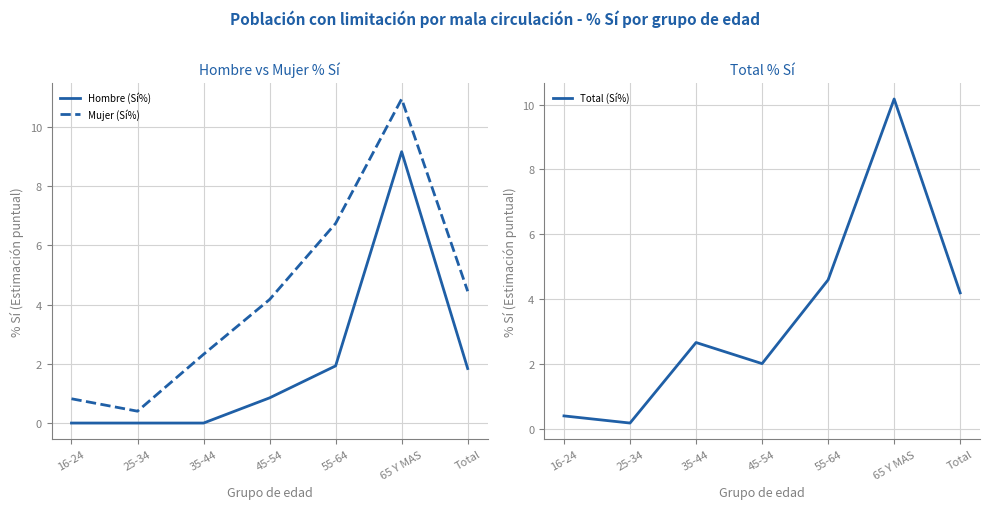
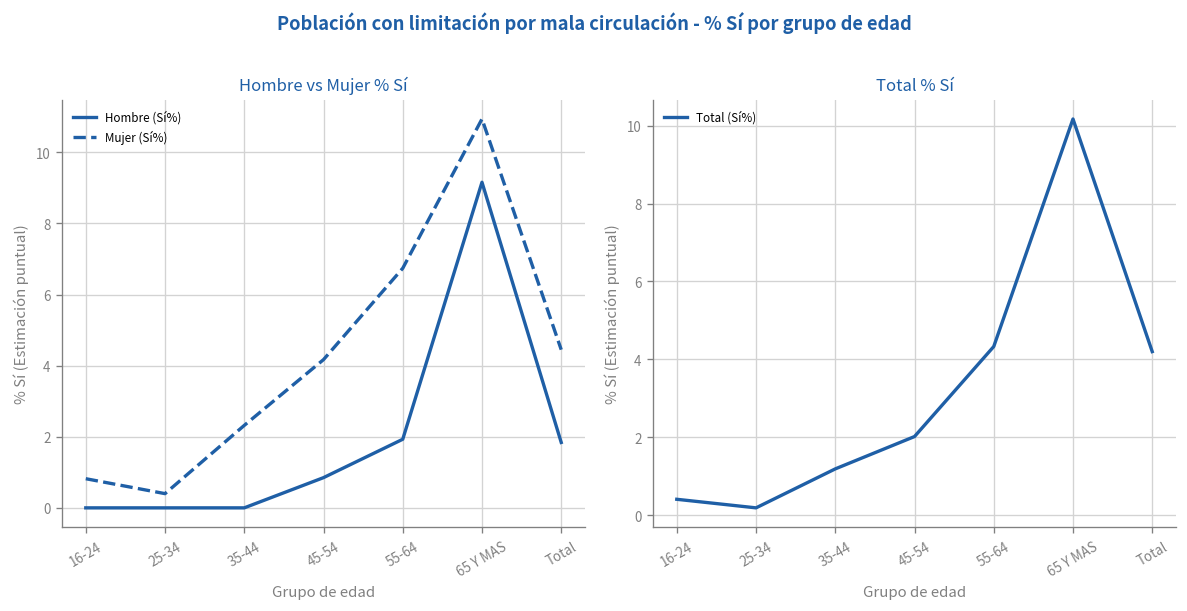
Total % Sí, 35-44: 2.7 -> 1.2
Total % Sí, 55-64: 4.6 -> 4.3
